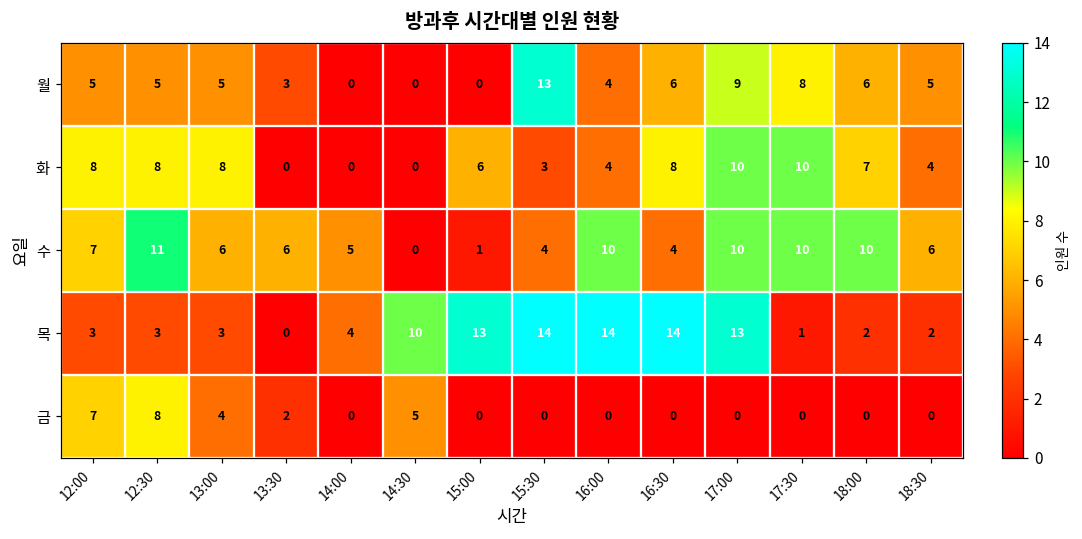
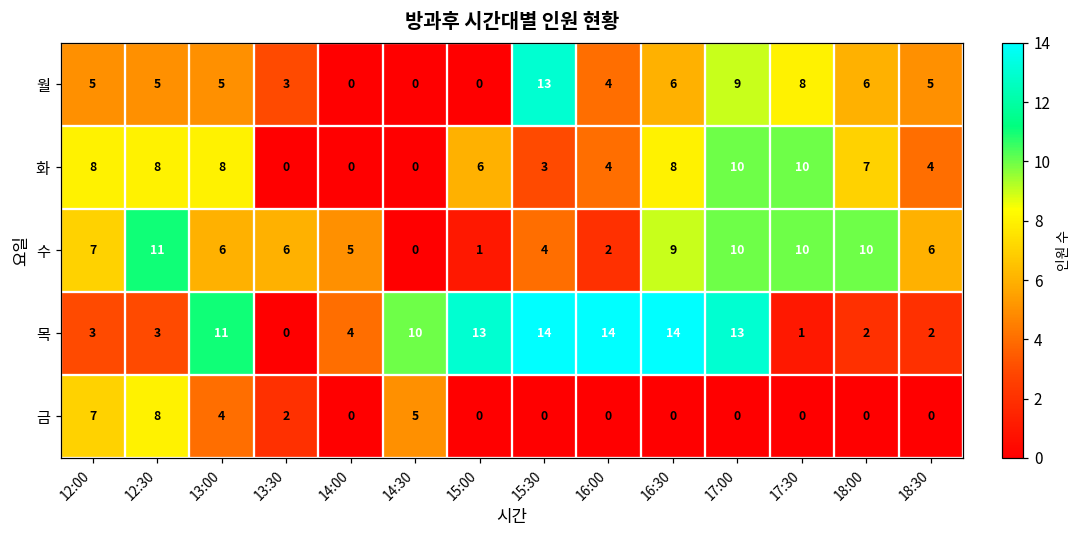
수, 16:00: 10 -> 2
수, 16:30: 4 -> 9
목, 13:00: 3 -> 11
